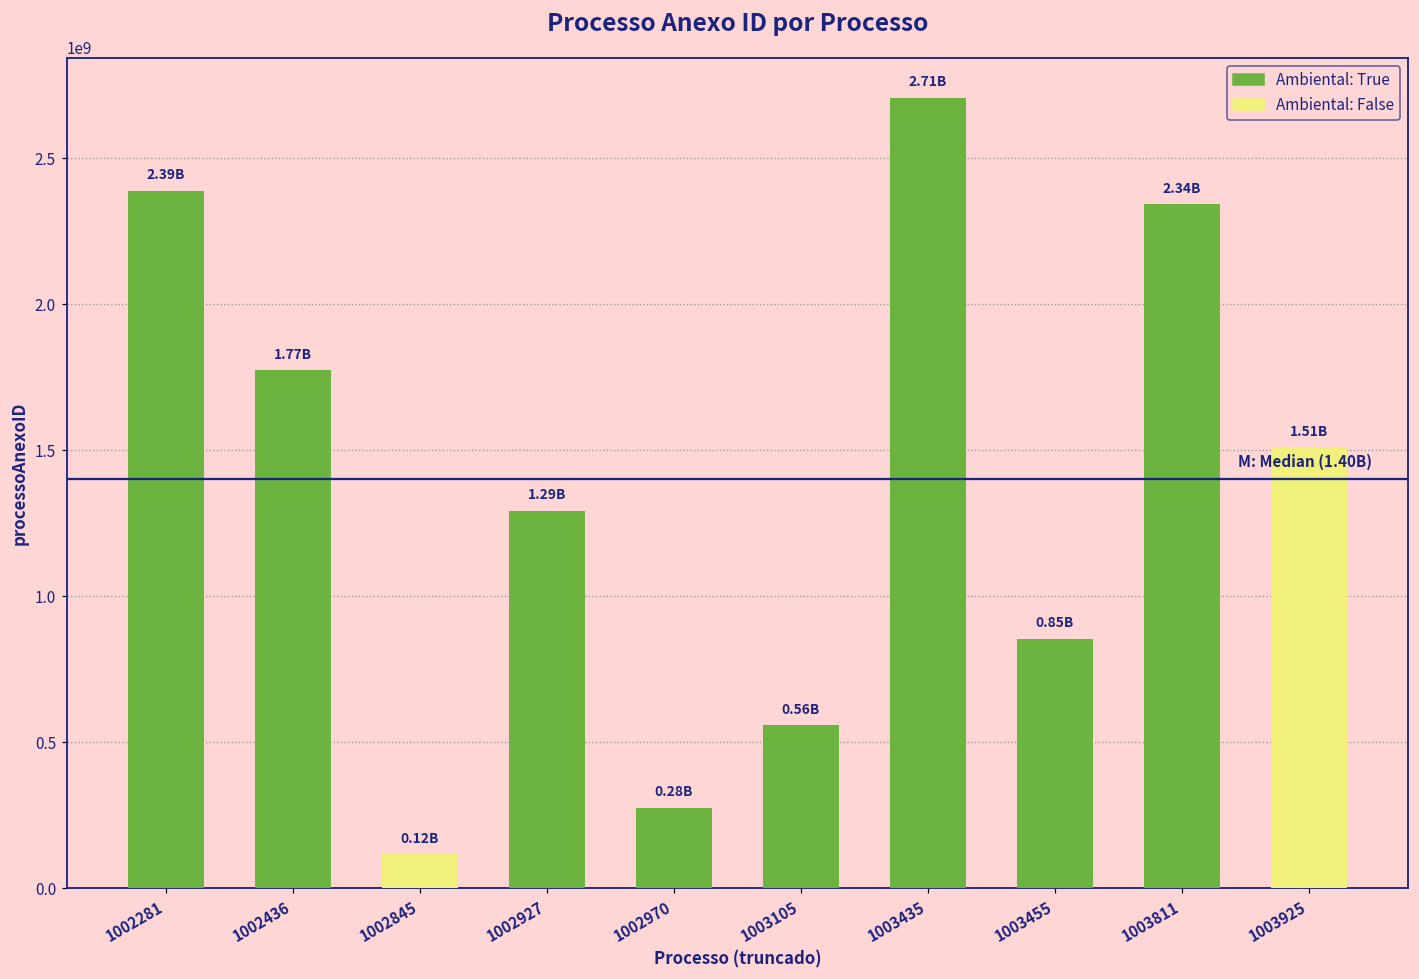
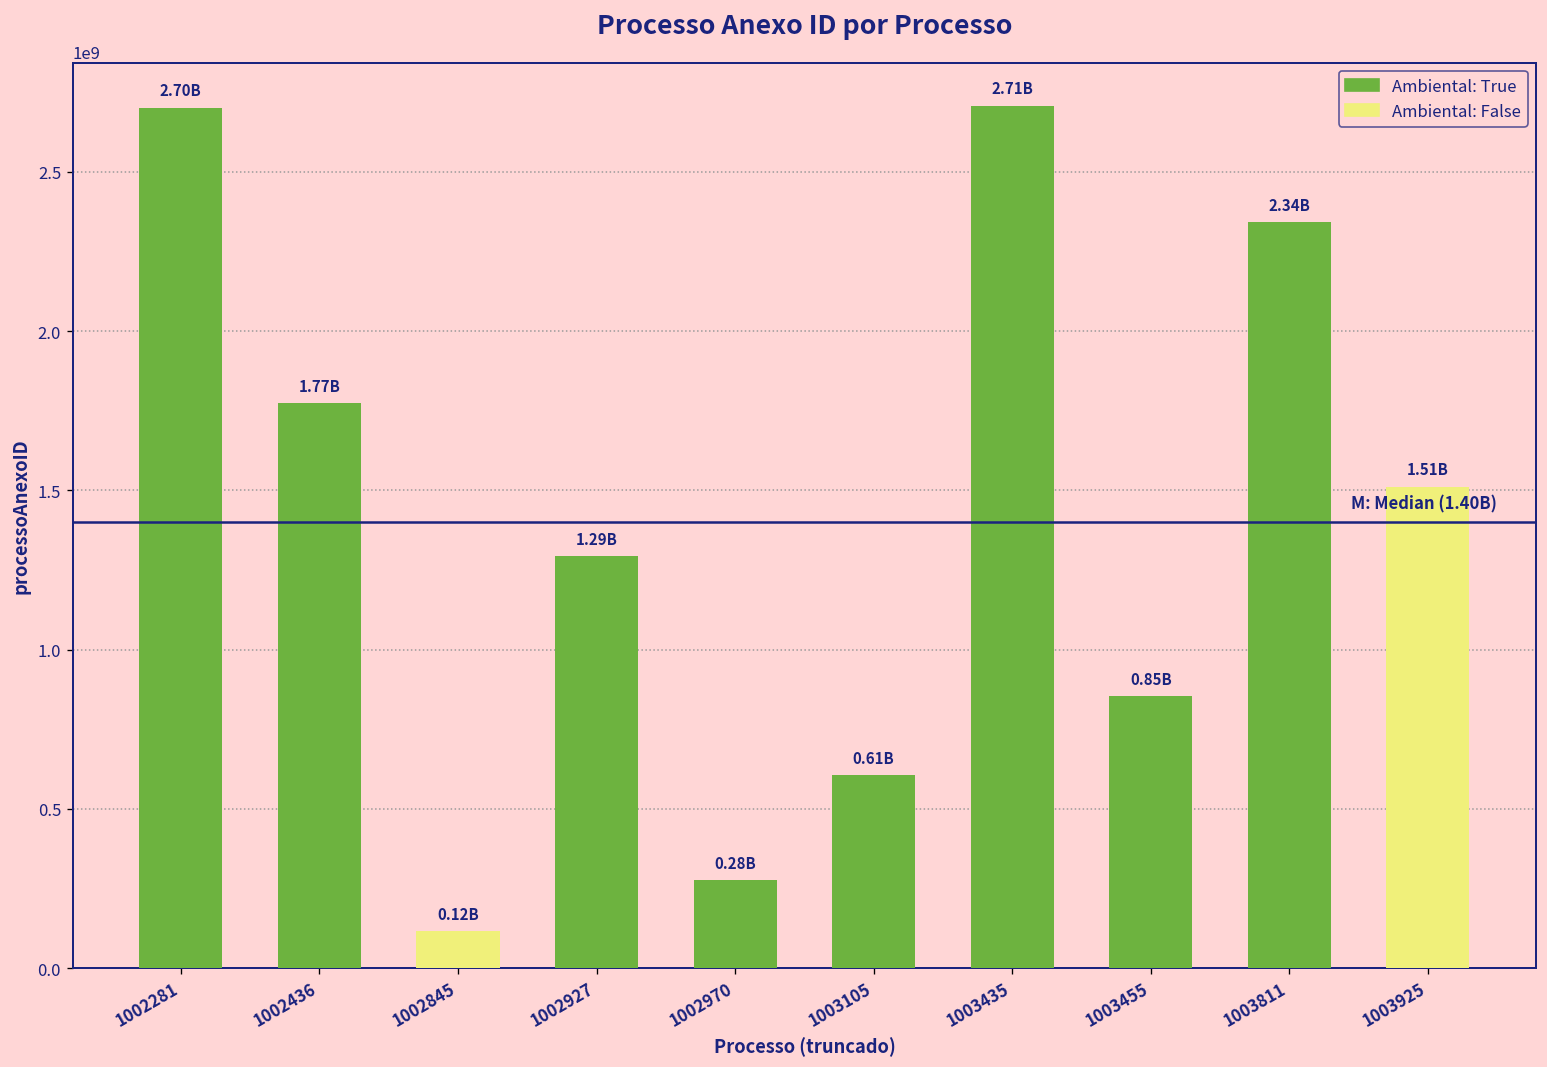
1002281: 2.39B -> 2.70B
1003105: 0.56B -> 0.61B
